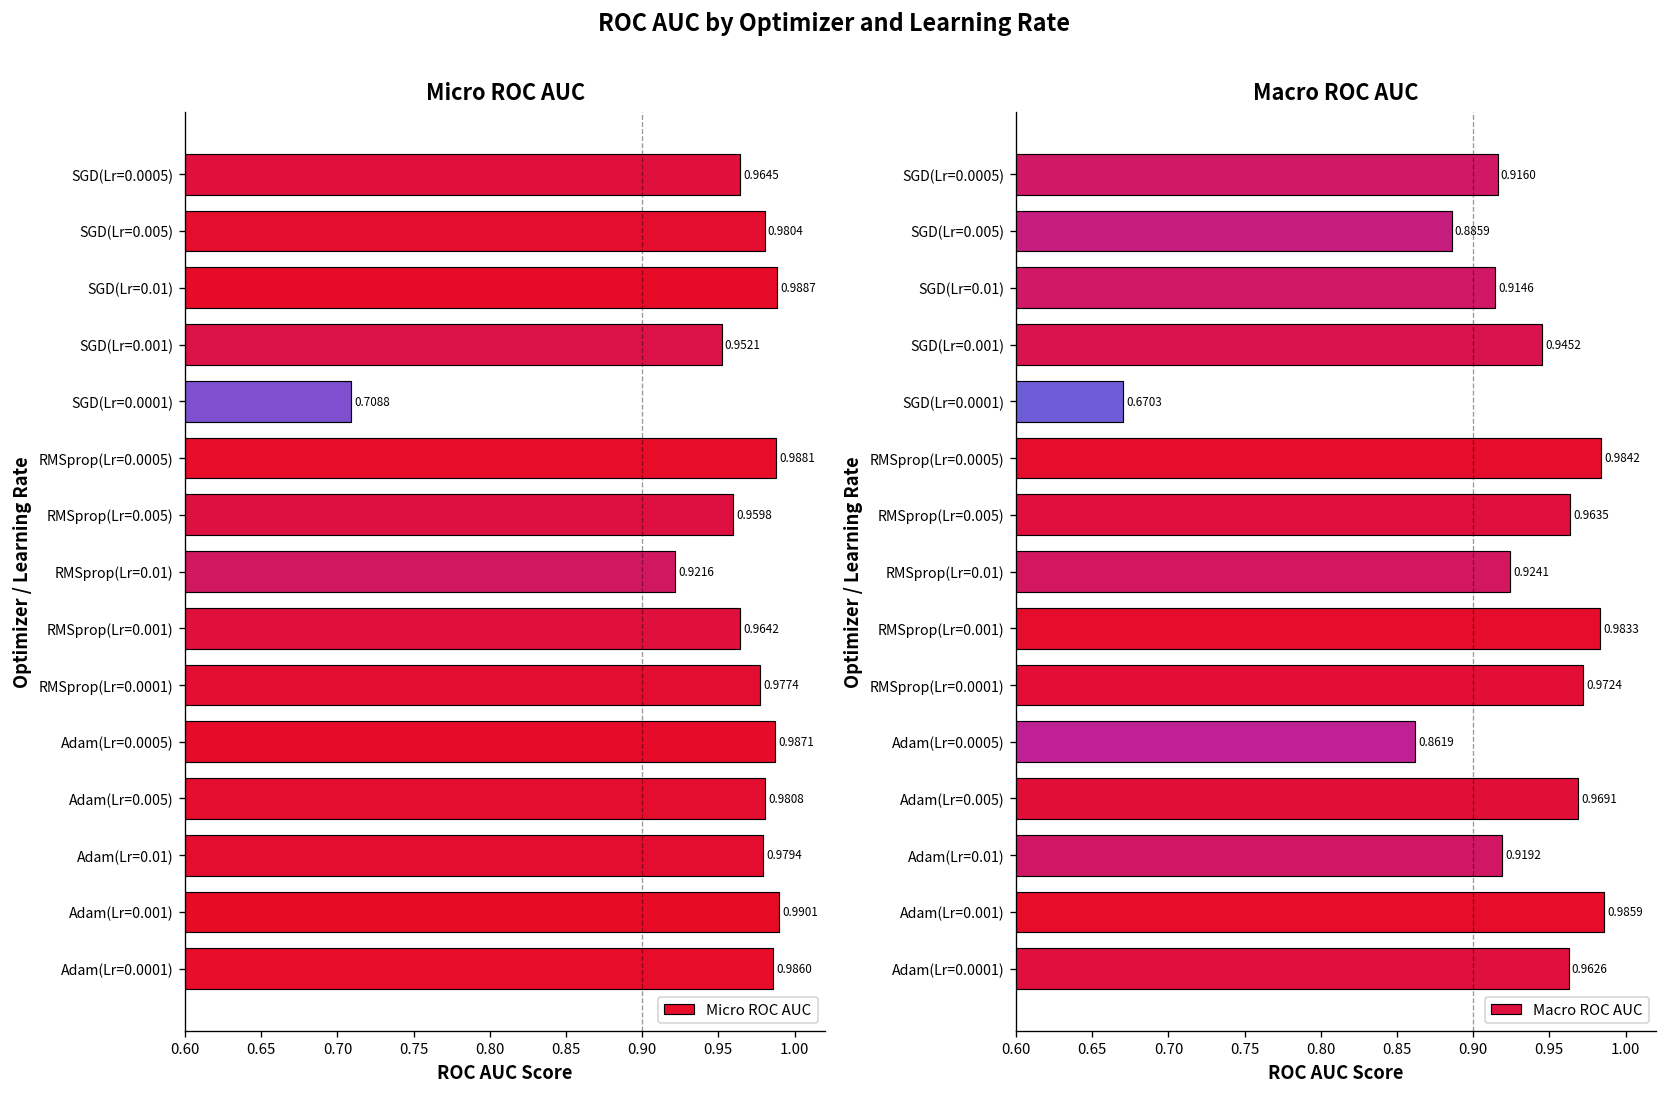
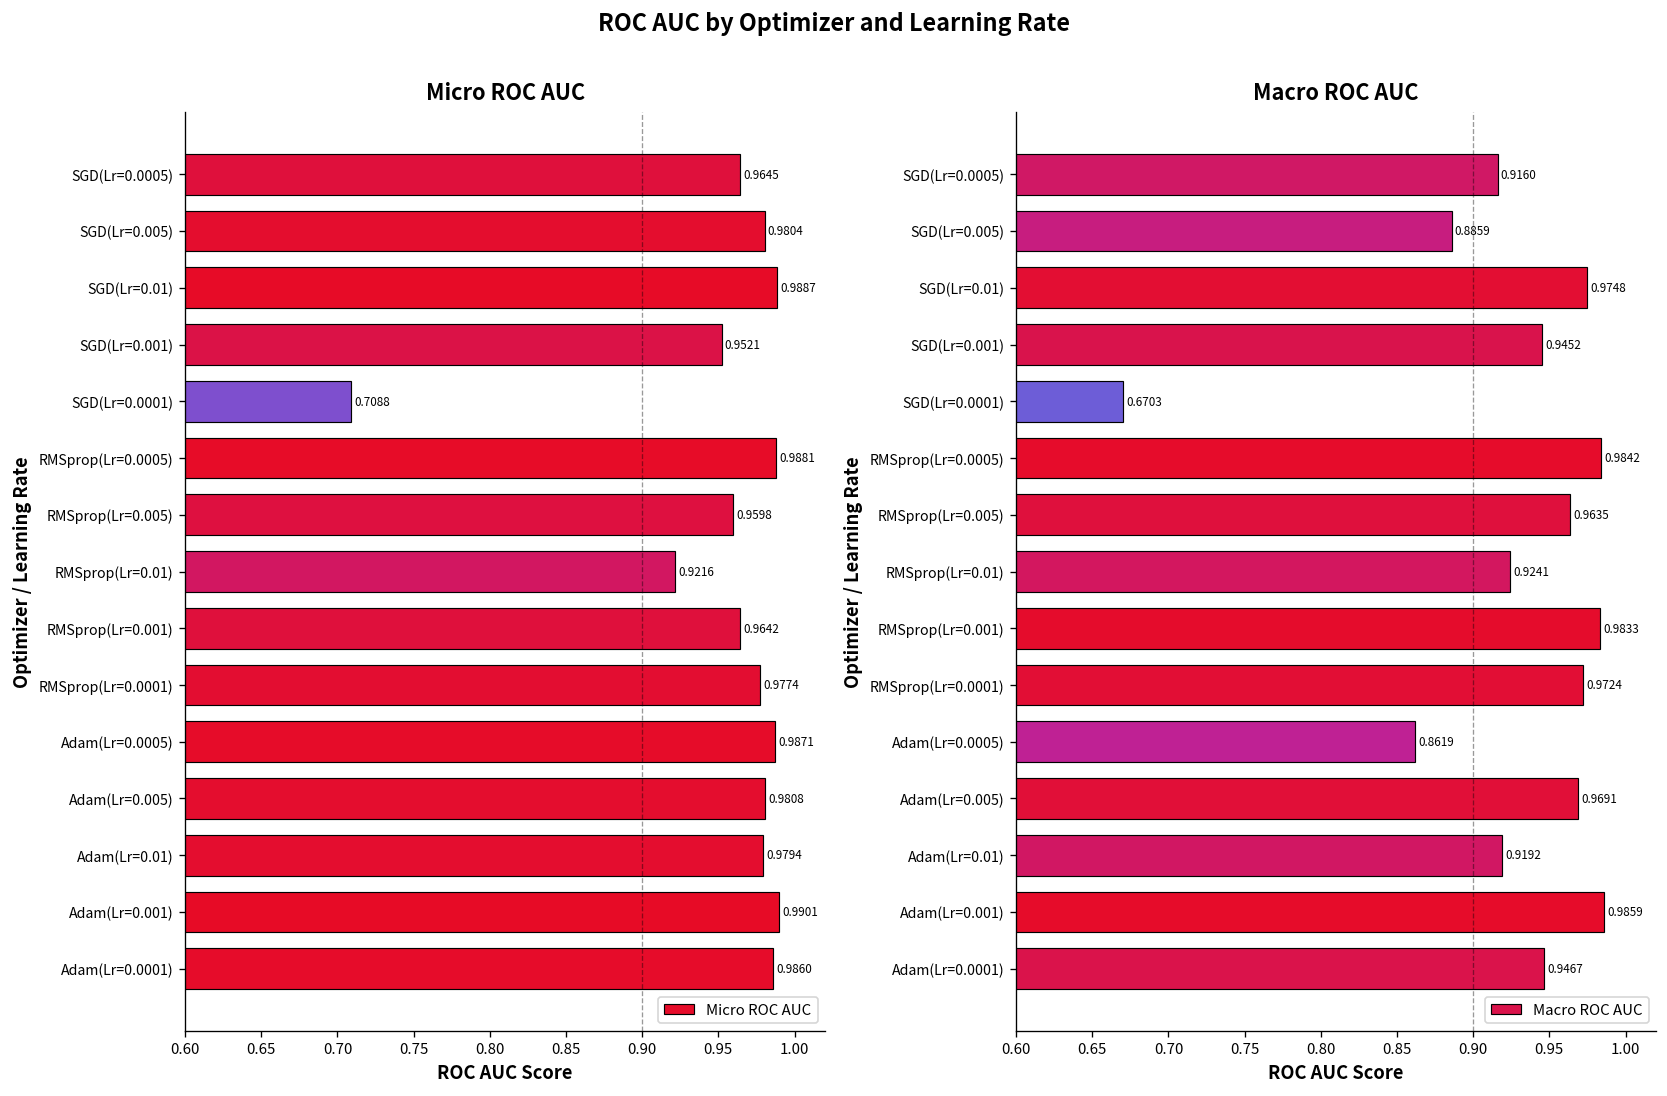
Macro ROC AUC, SGD(Lr=0.01): 0.9146 -> 0.9748
Macro ROC AUC, Adam(Lr=0.0001): 0.9626 -> 0.9467
